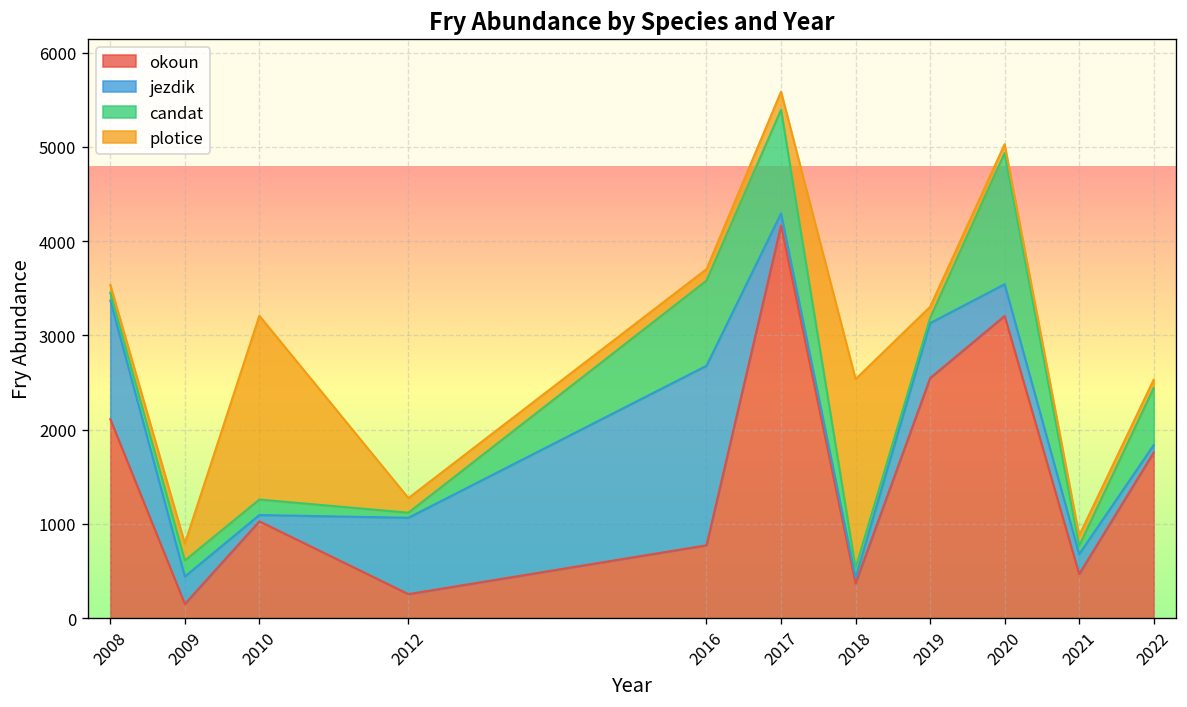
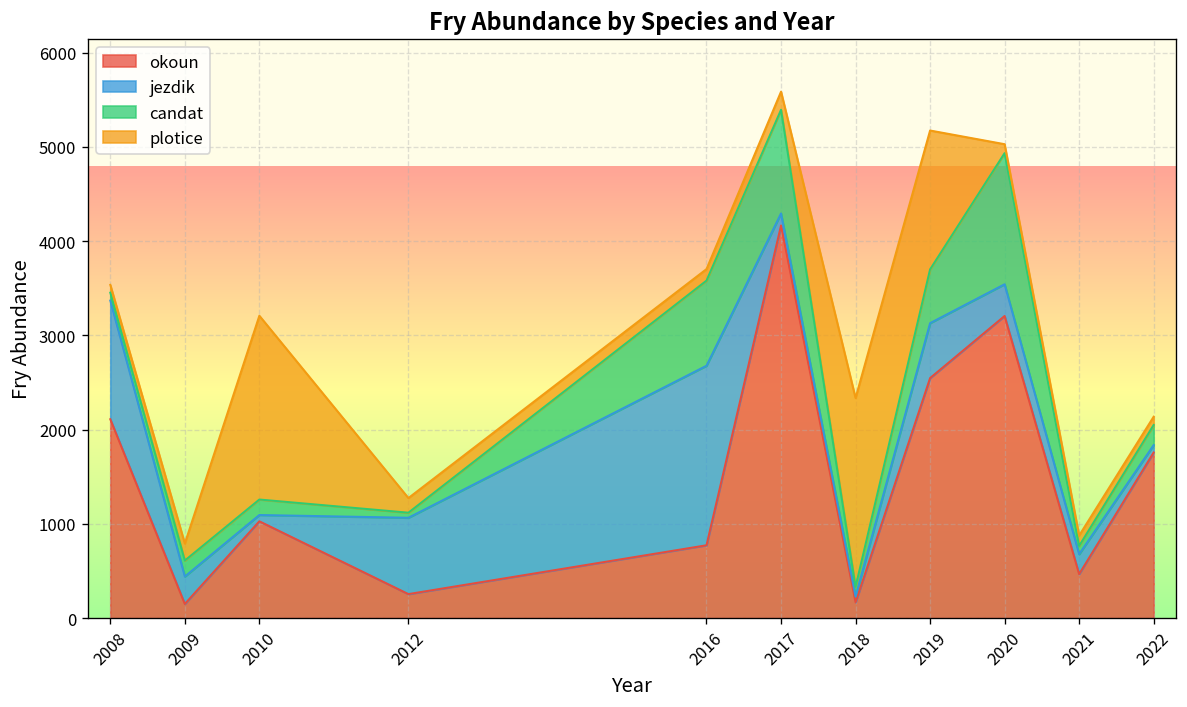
okoun, 2018: 400 -> 200
candat, 2019: 100 -> 600
plotice, 2019: 100 -> 1500
candat, 2022: 600 -> 200
